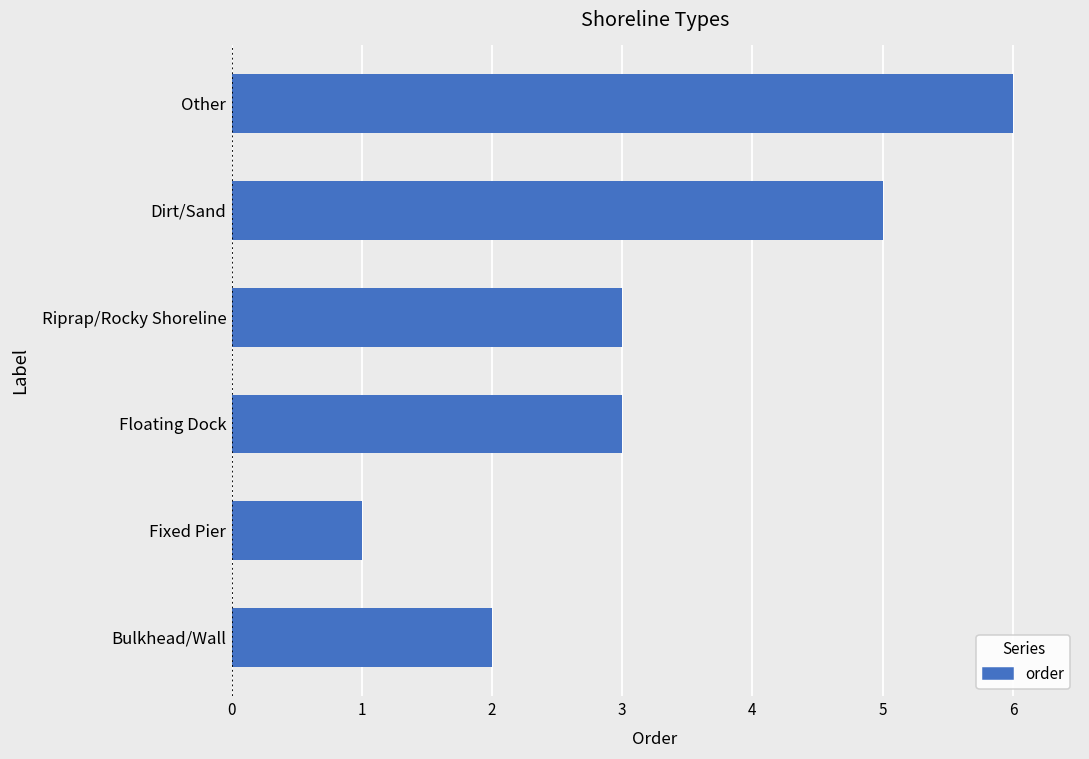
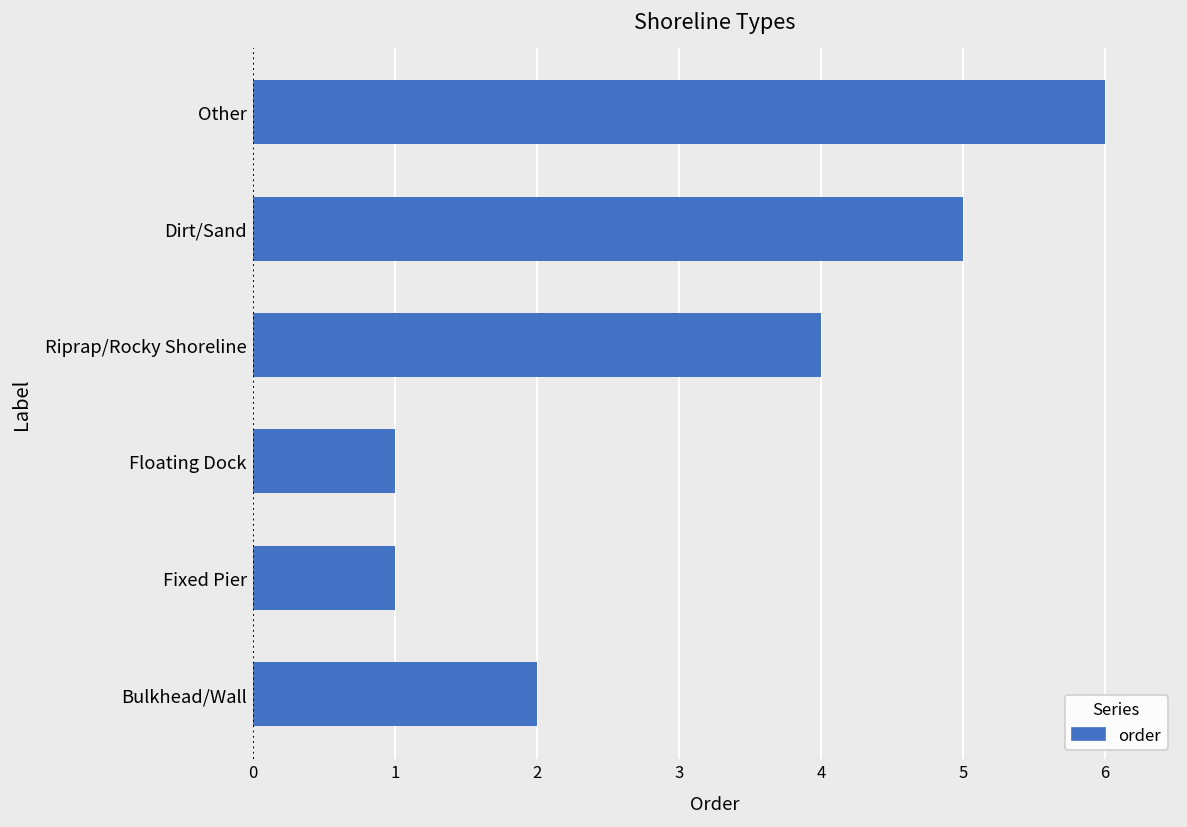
Riprap/Rocky Shoreline: 3 -> 4
Floating Dock: 3 -> 1
